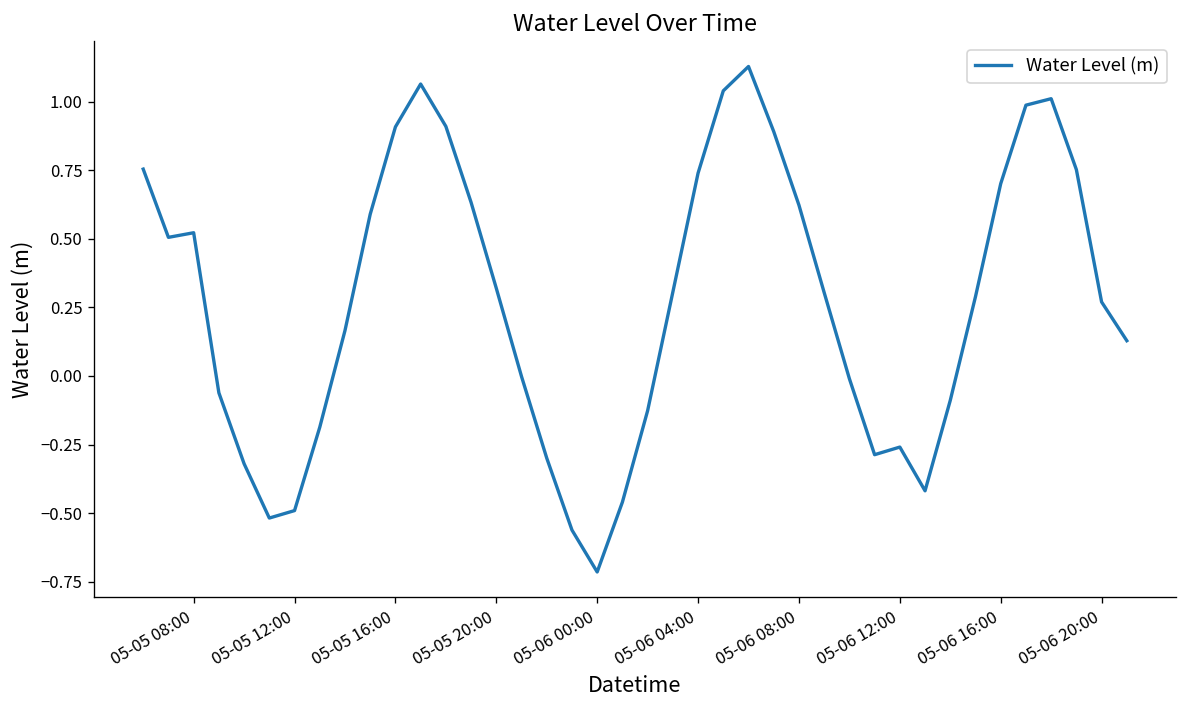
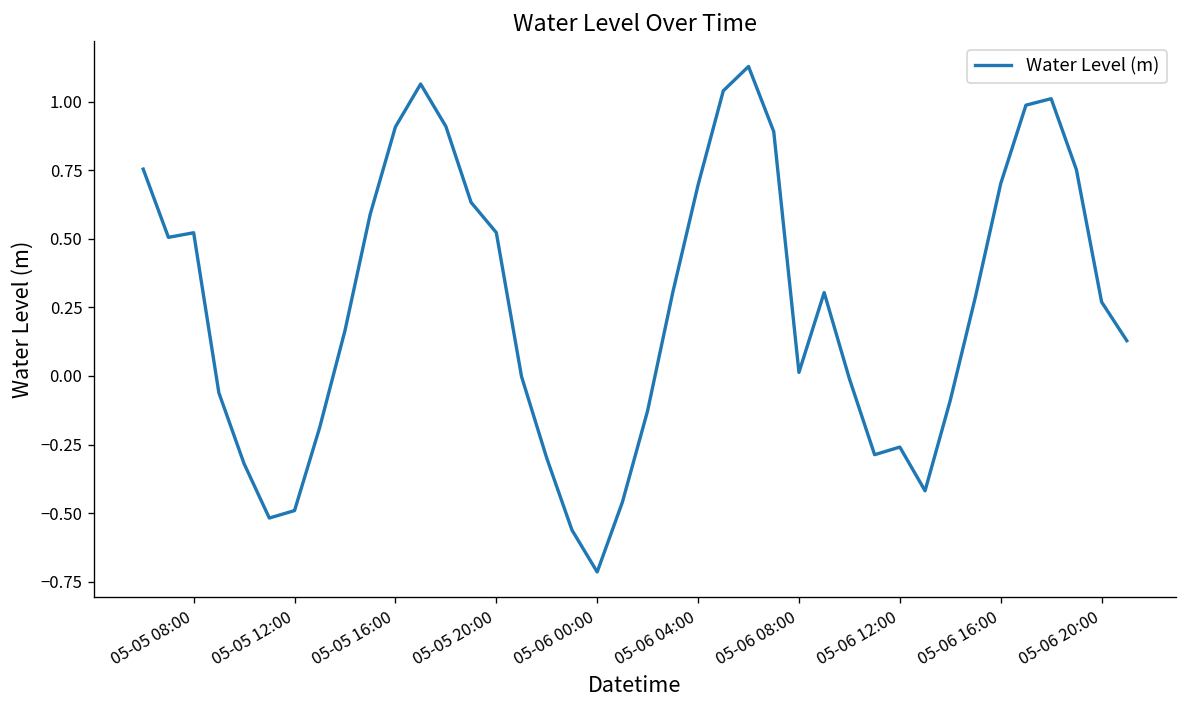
05-05 20:00: 0.32 -> 0.52
05-06 04:00: 0.74 -> 0.70
05-06 08:00: 0.62 -> 0.01
